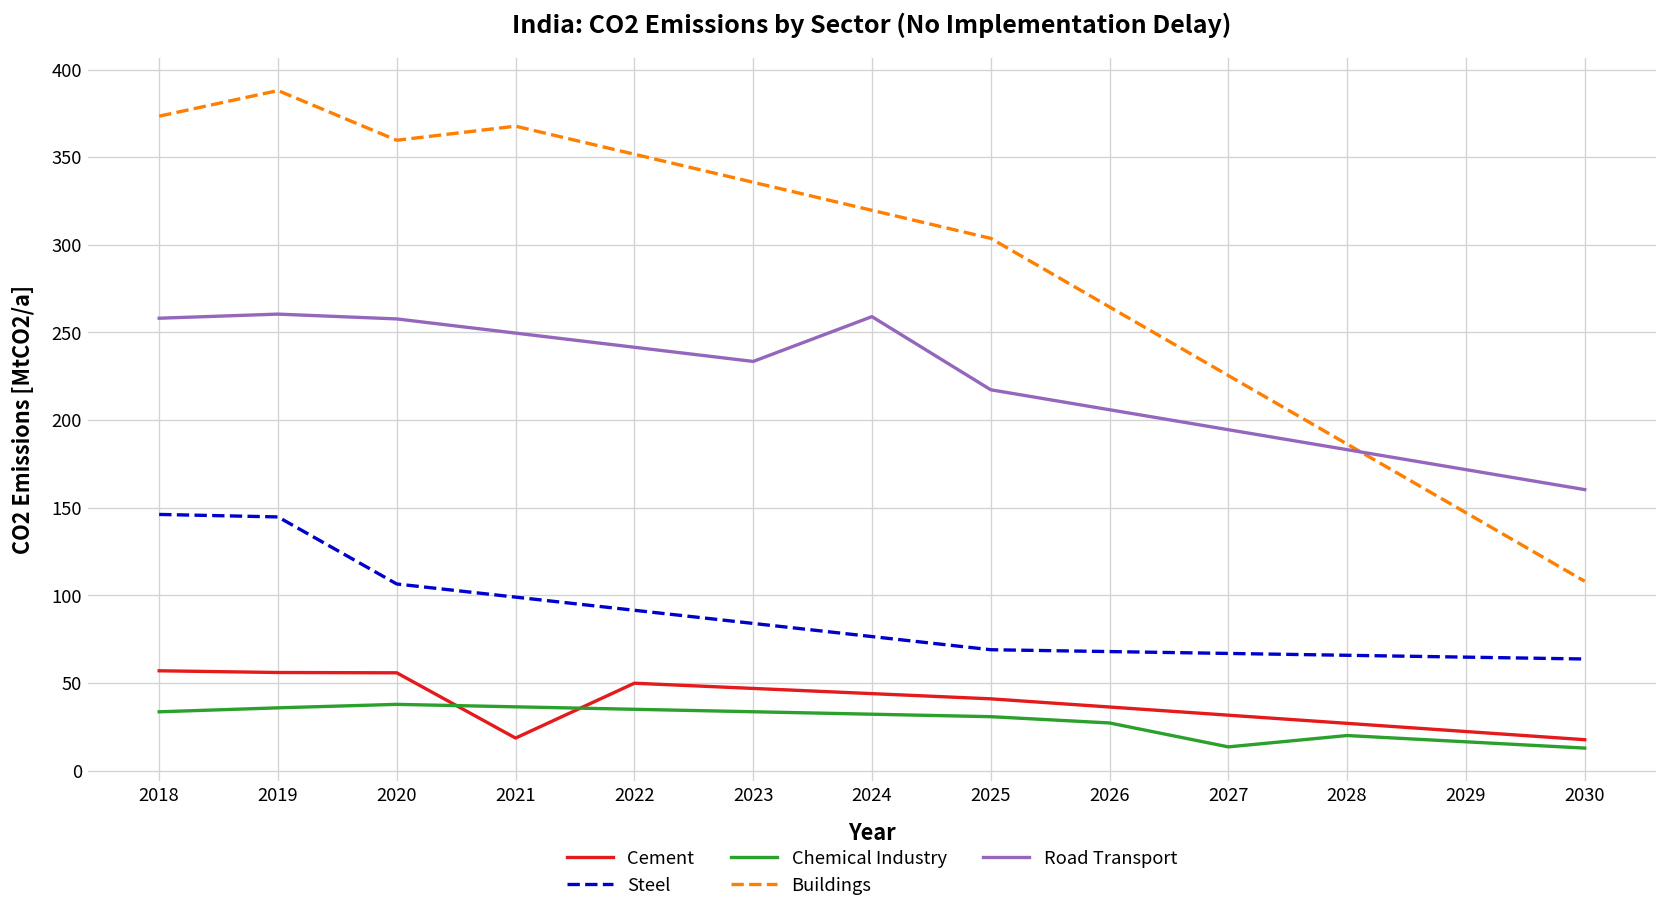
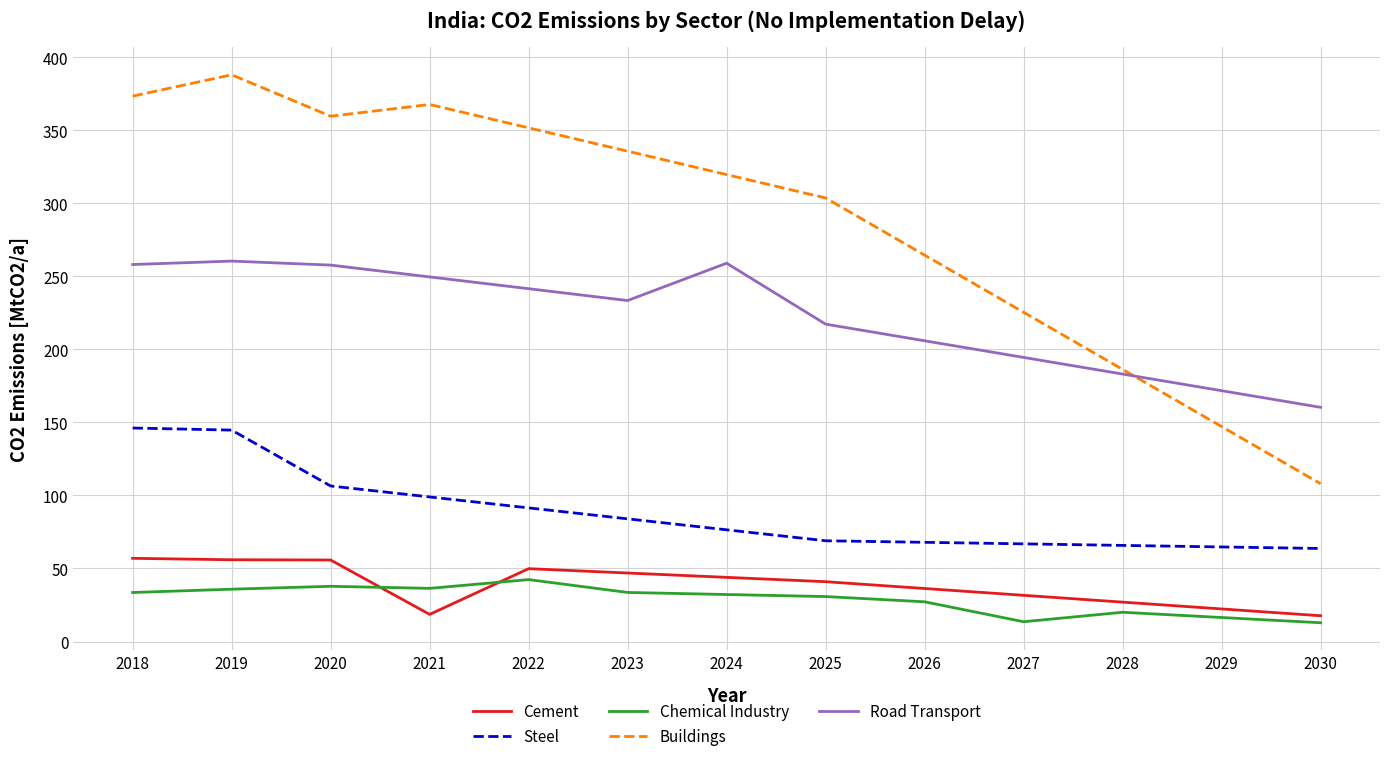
Chemical Industry, 2022: 35 -> 42
